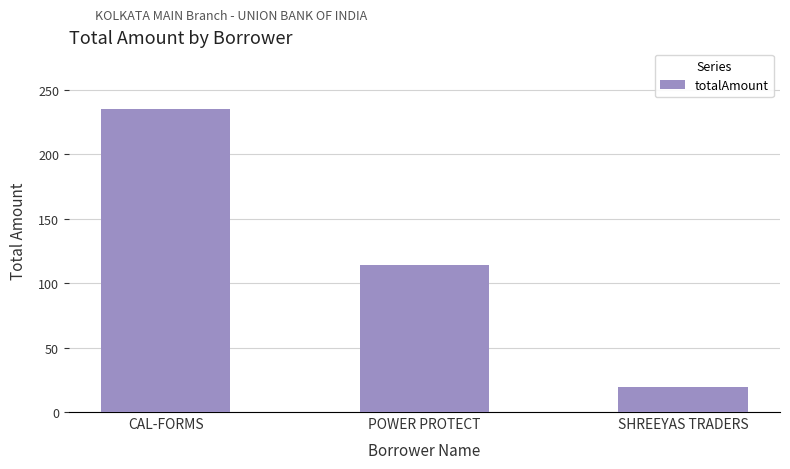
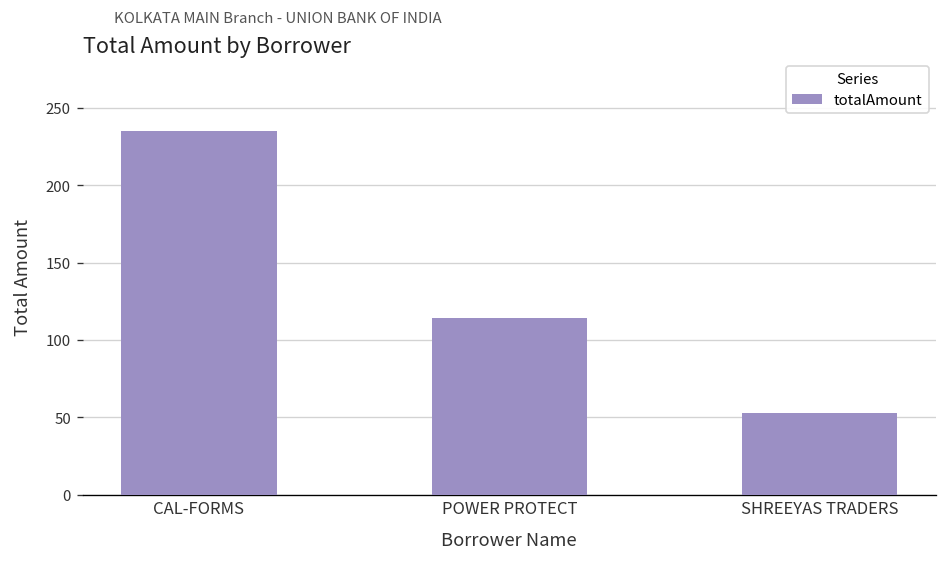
SHREEYAS TRADERS: 20 -> 53
